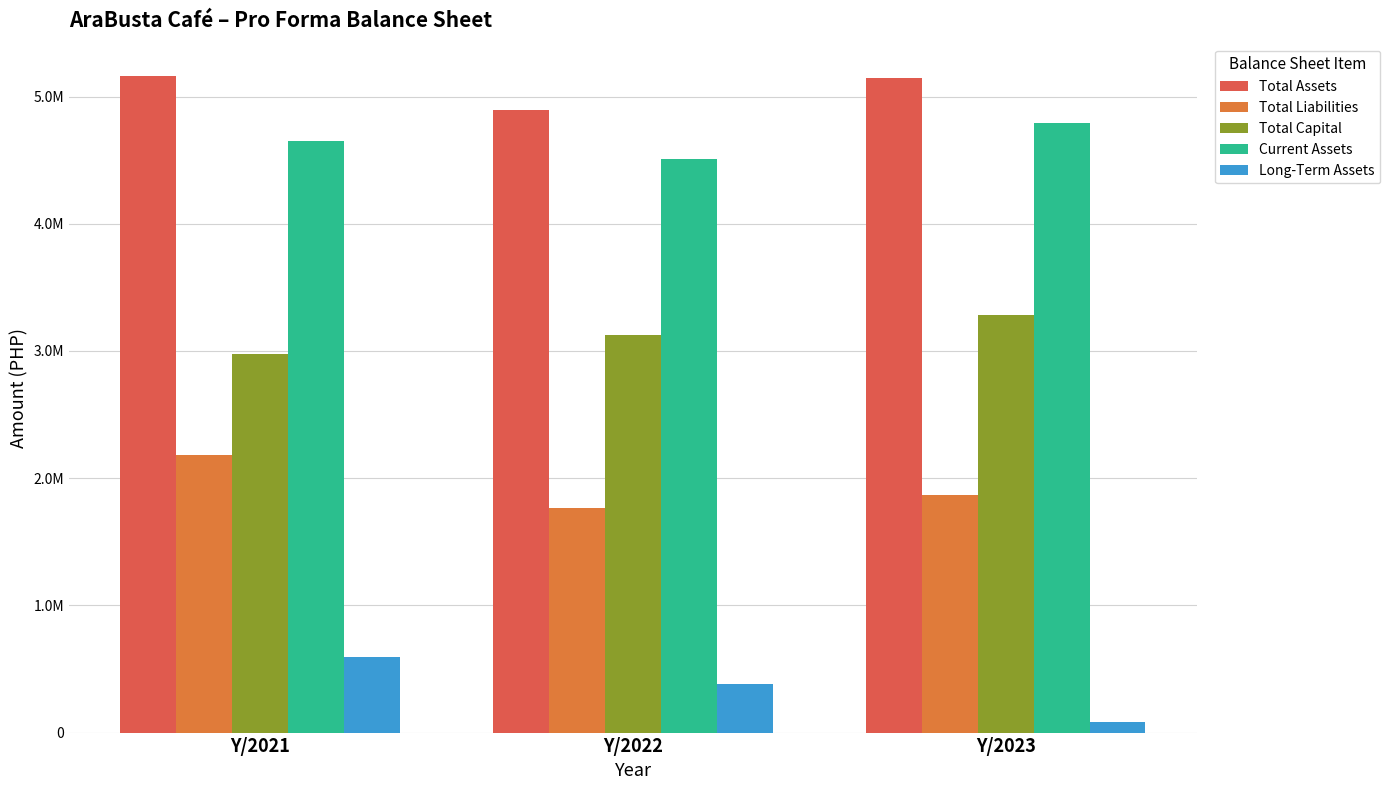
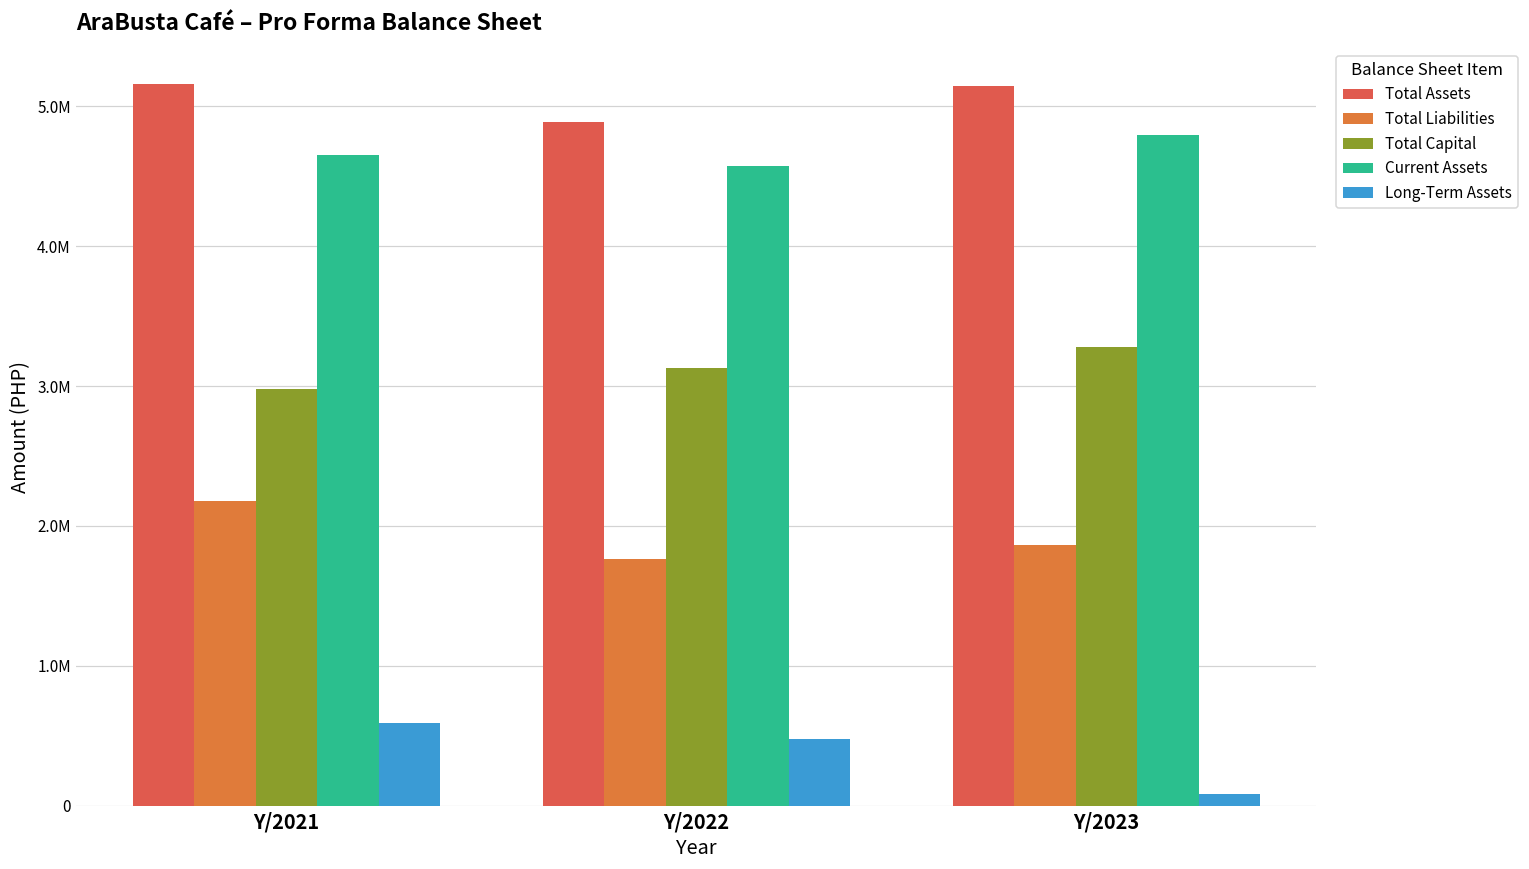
Current Assets, Y/2022: 4510000 -> 4570000
Long-Term Assets, Y/2022: 380000 -> 480000
